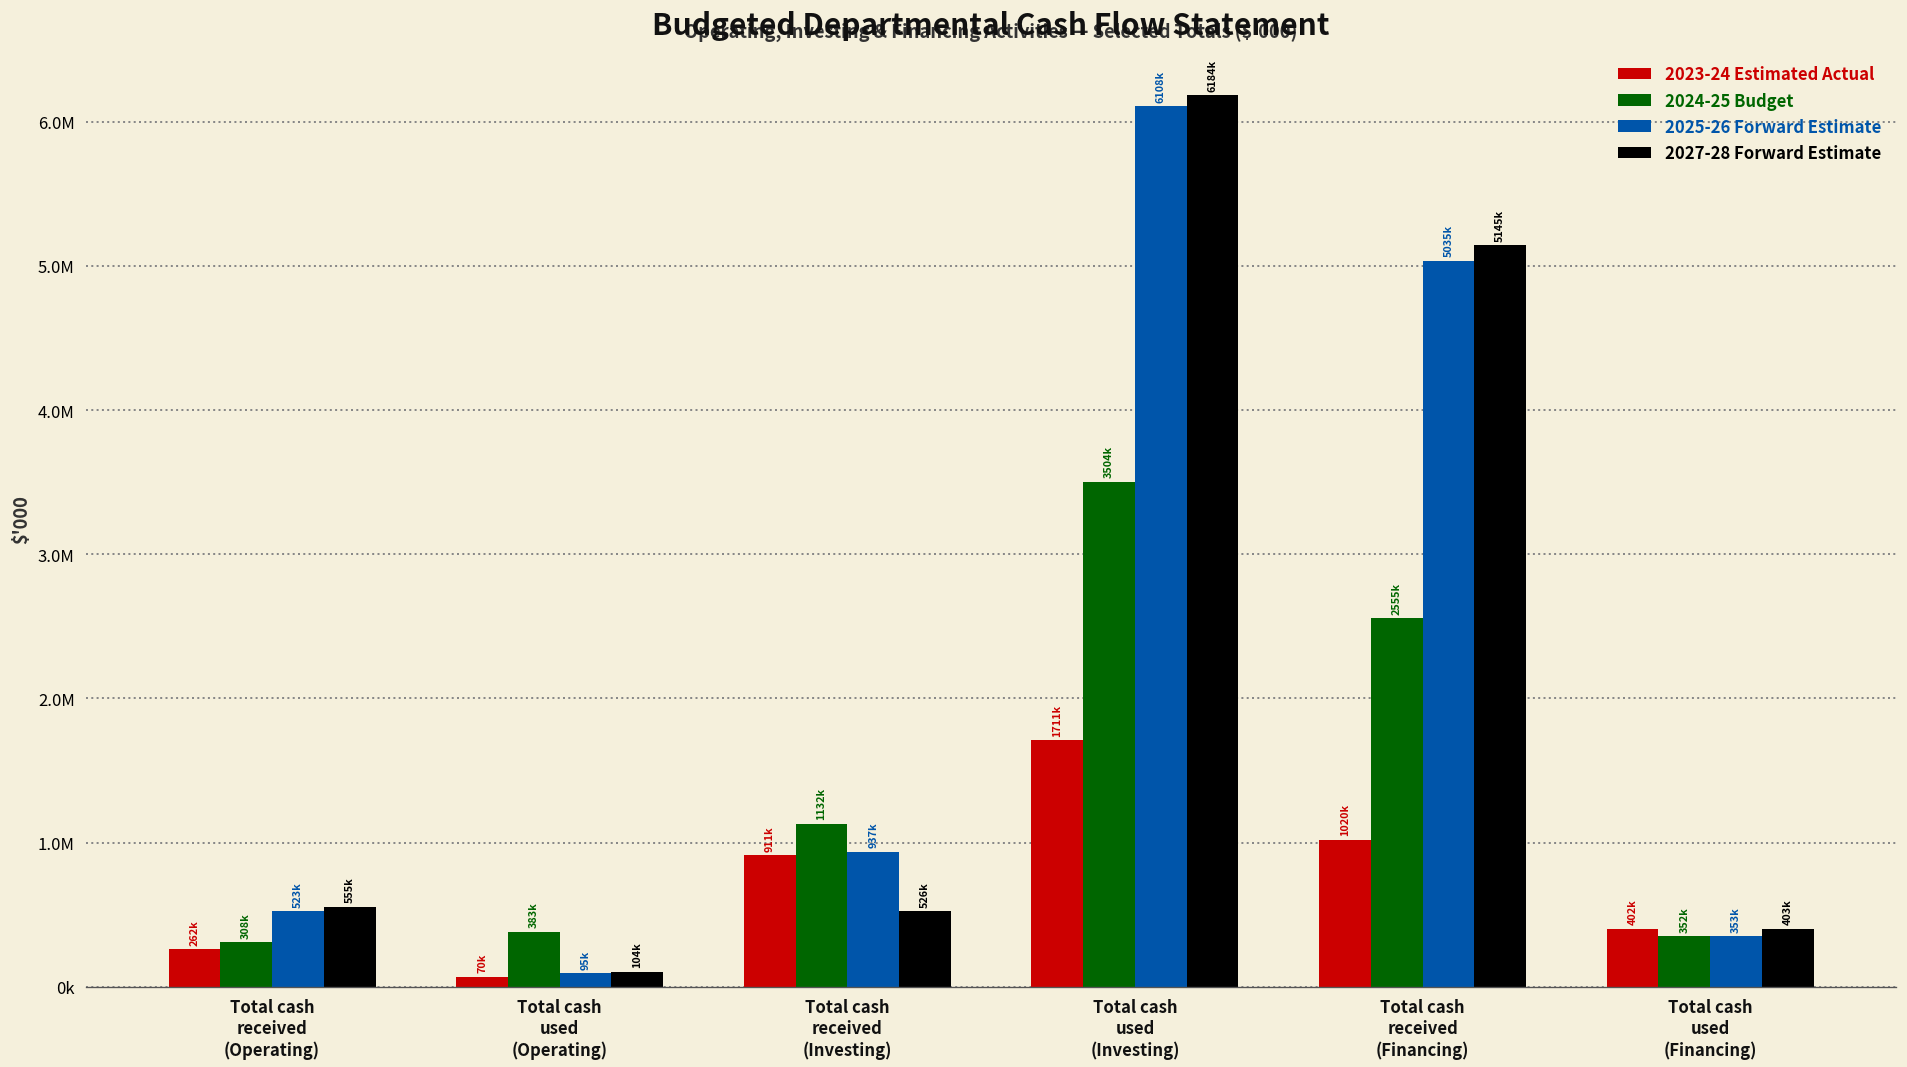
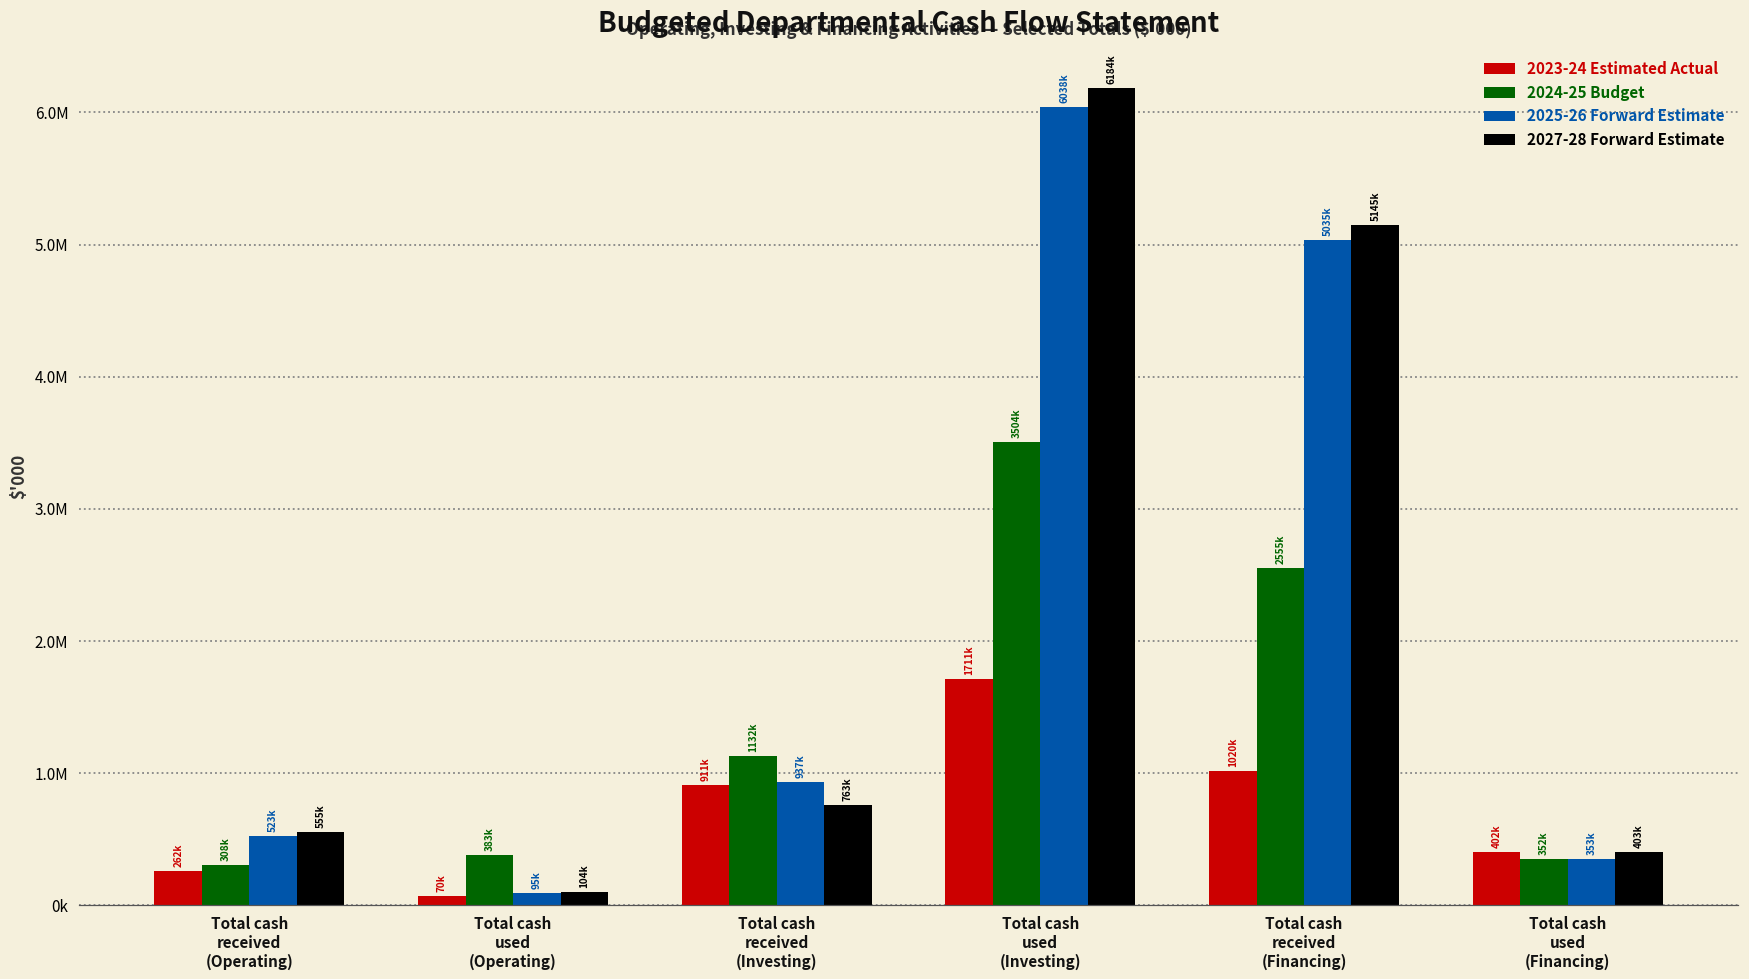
2027-28 Forward Estimate, Total cash received (Investing): 526k -> 763k
2025-26 Forward Estimate, Total cash used (Investing): 6108k -> 6038k
